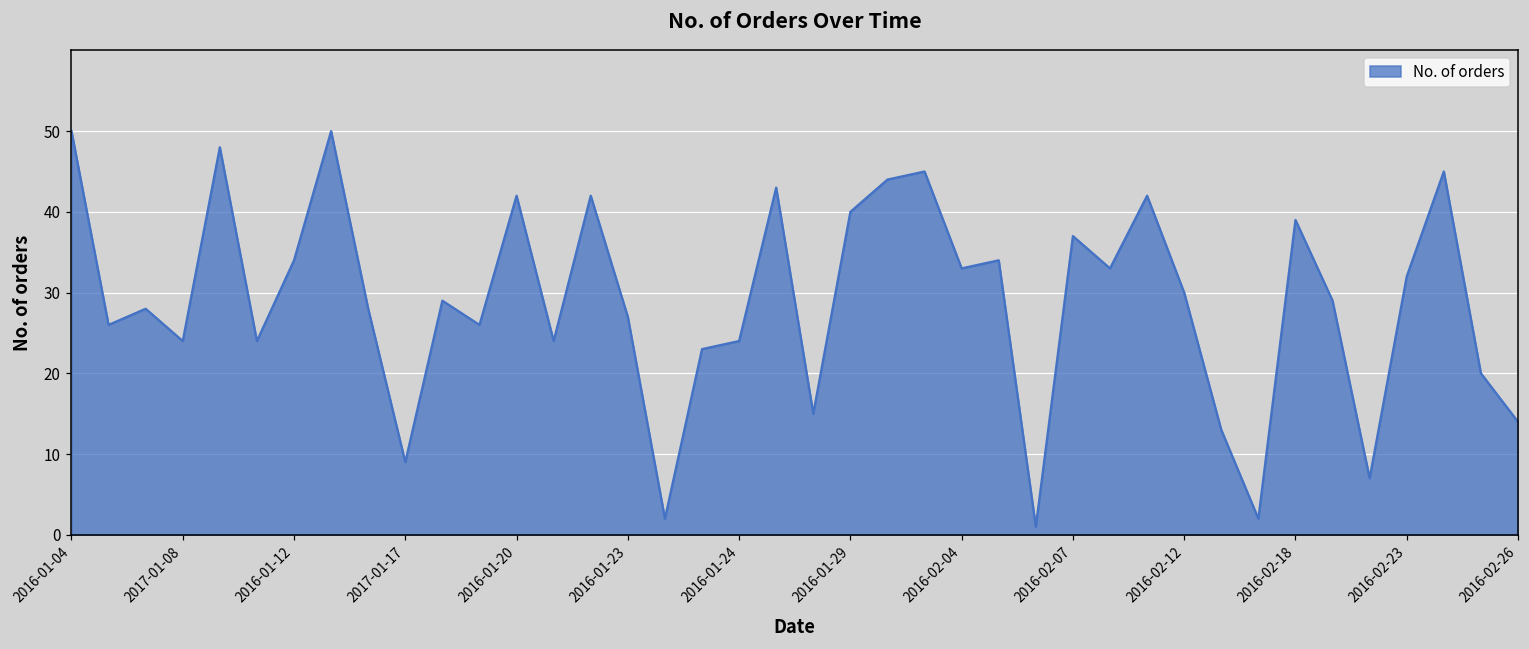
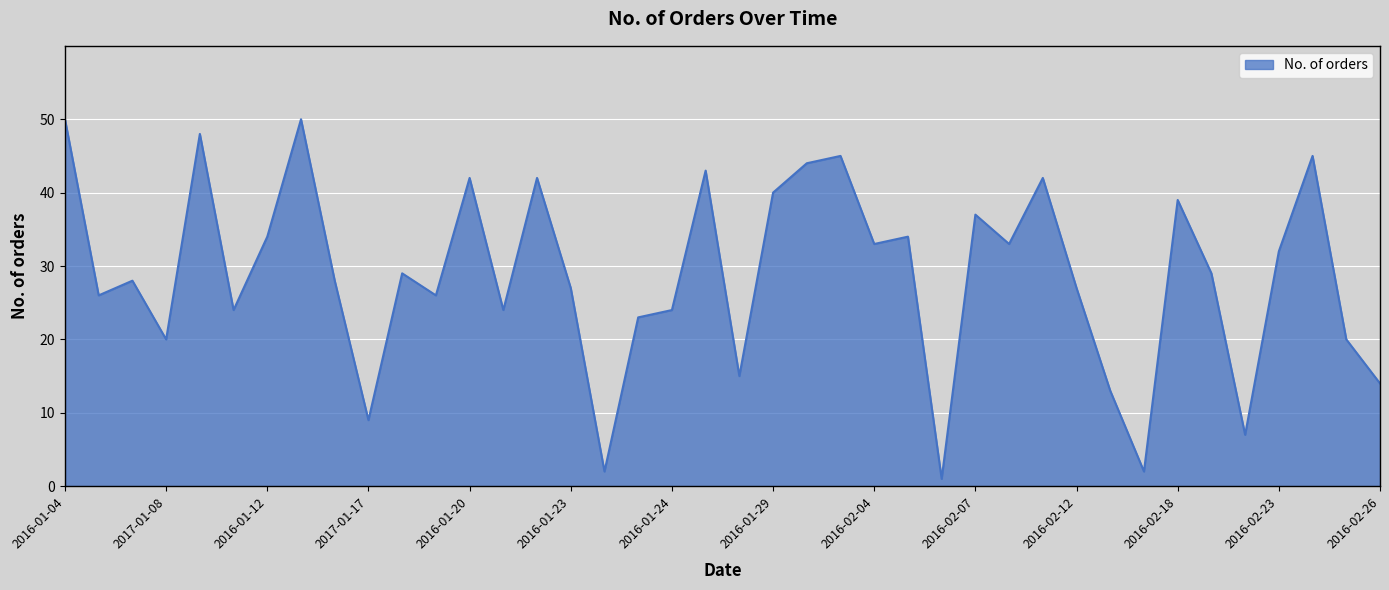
2017-01-08: 24 -> 20
2016-02-12: 30 -> 27
